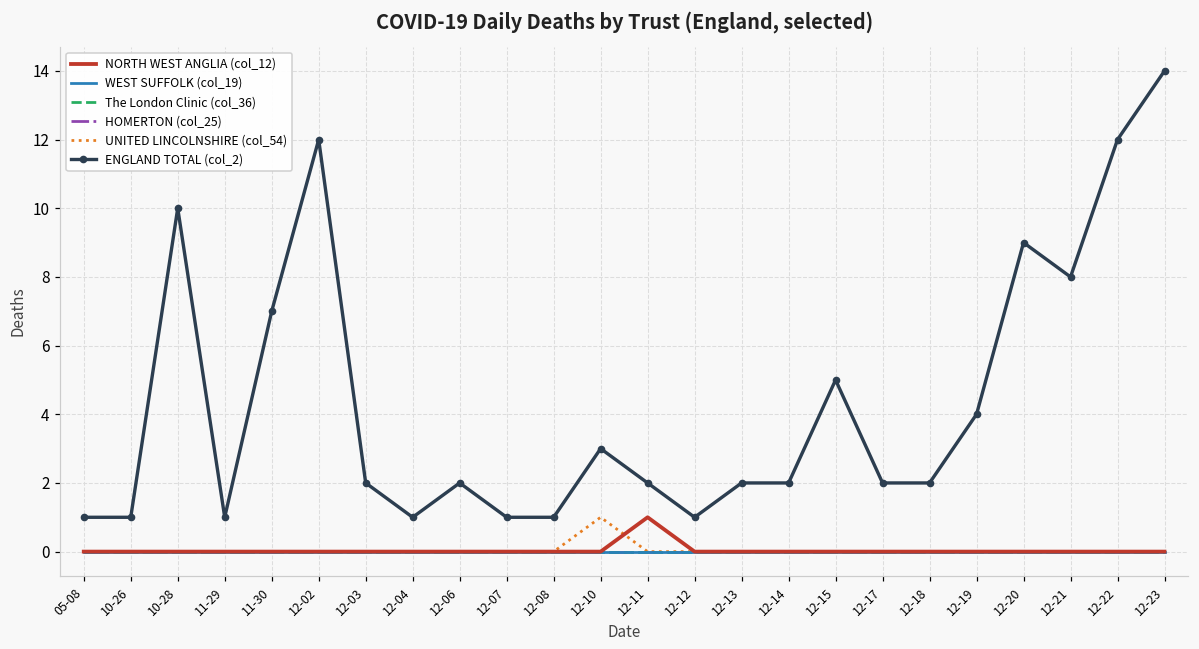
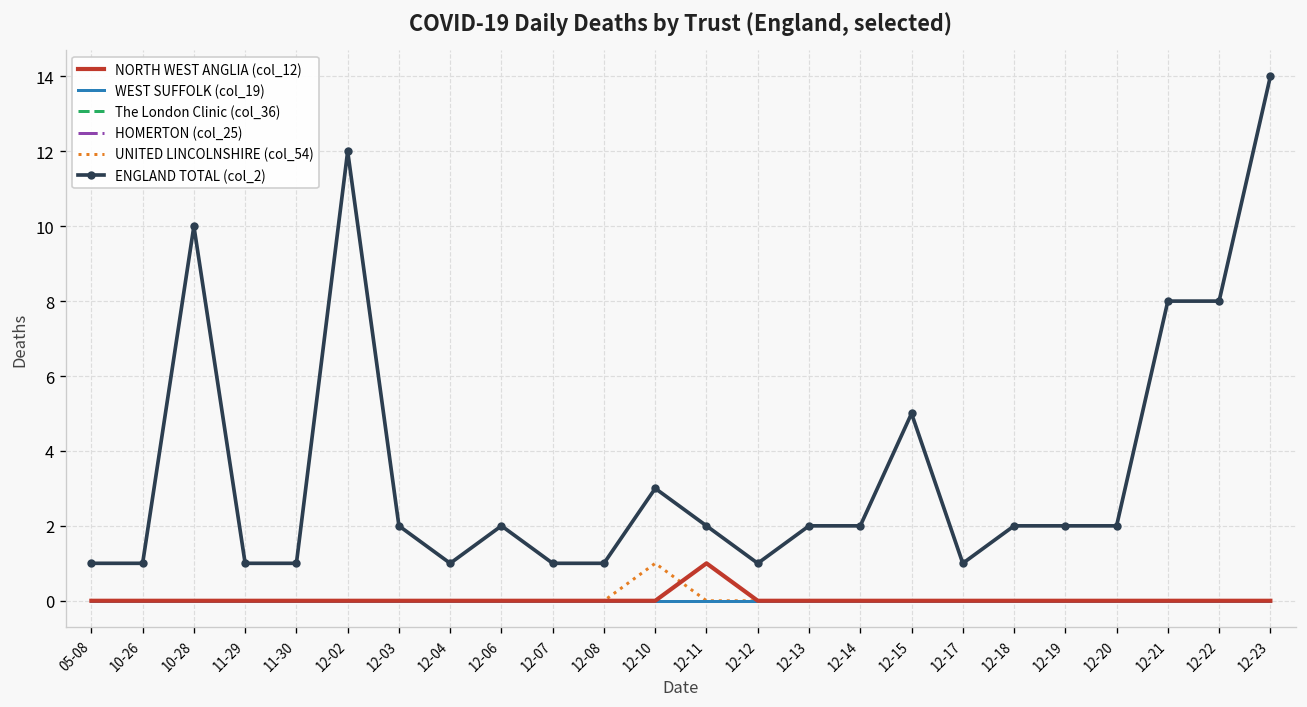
ENGLAND TOTAL (col_2), 11-30: 7 -> 1
ENGLAND TOTAL (col_2), 12-17: 2 -> 1
ENGLAND TOTAL (col_2), 12-19: 4 -> 2
ENGLAND TOTAL (col_2), 12-20: 9 -> 2
ENGLAND TOTAL (col_2), 12-22: 12 -> 8
